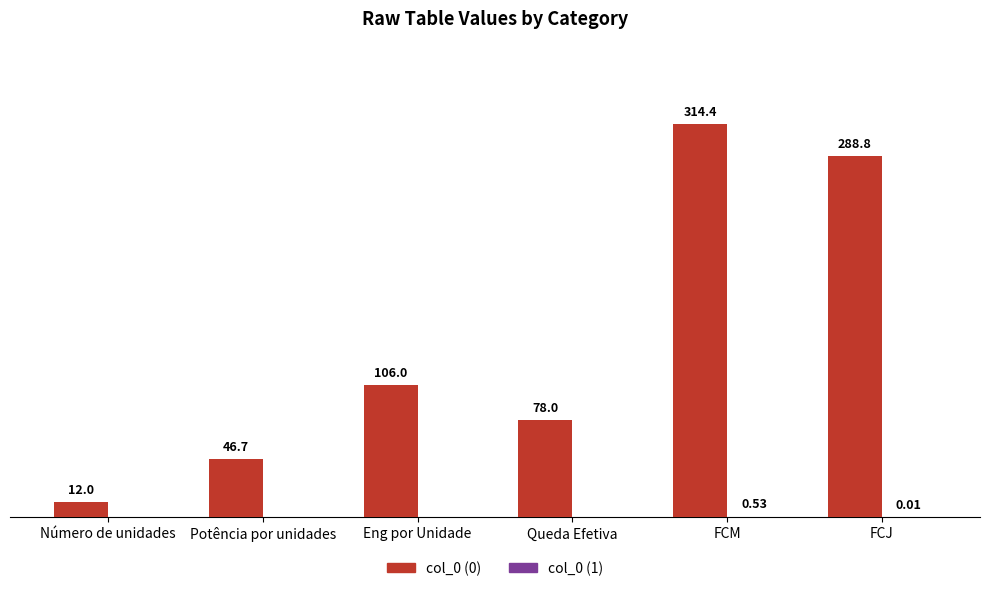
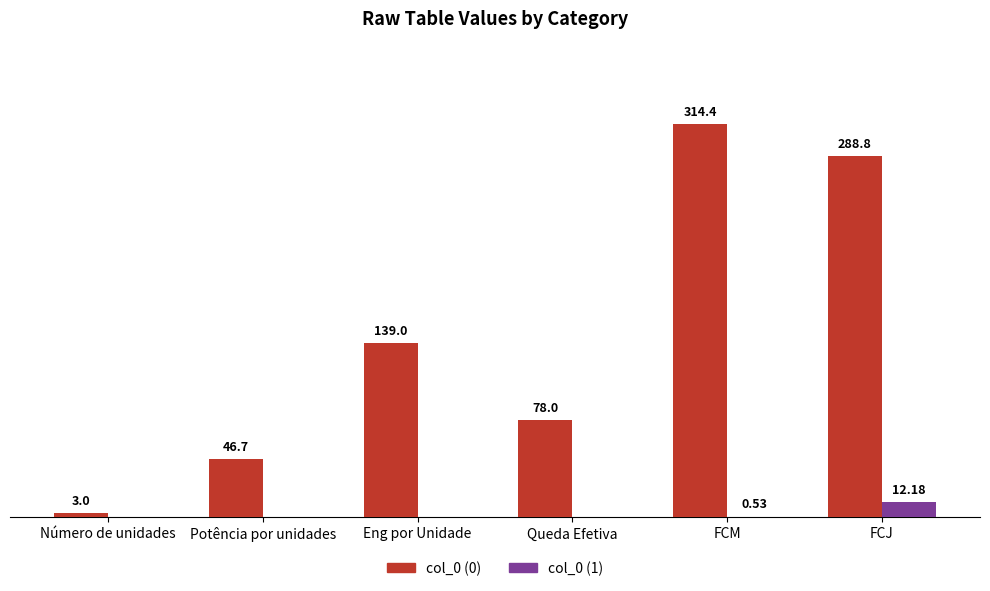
col_0 (0), Número de unidades: 12.0 -> 3.0
col_0 (0), Eng por Unidade: 106.0 -> 139.0
col_0 (1), FCJ: 0.01 -> 12.18
